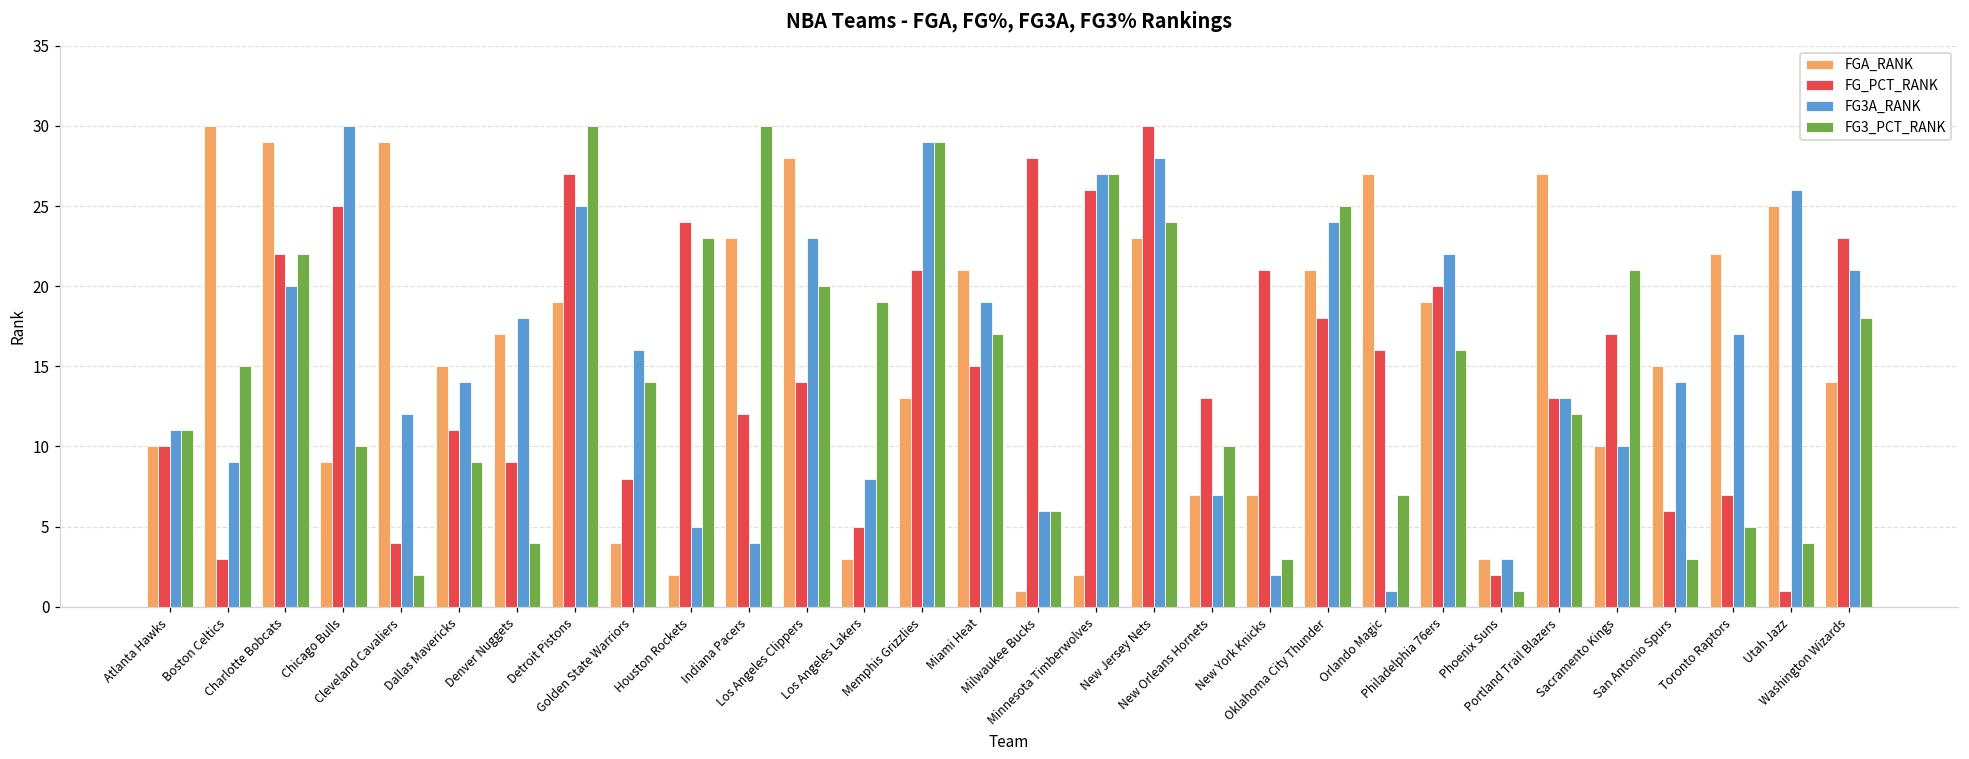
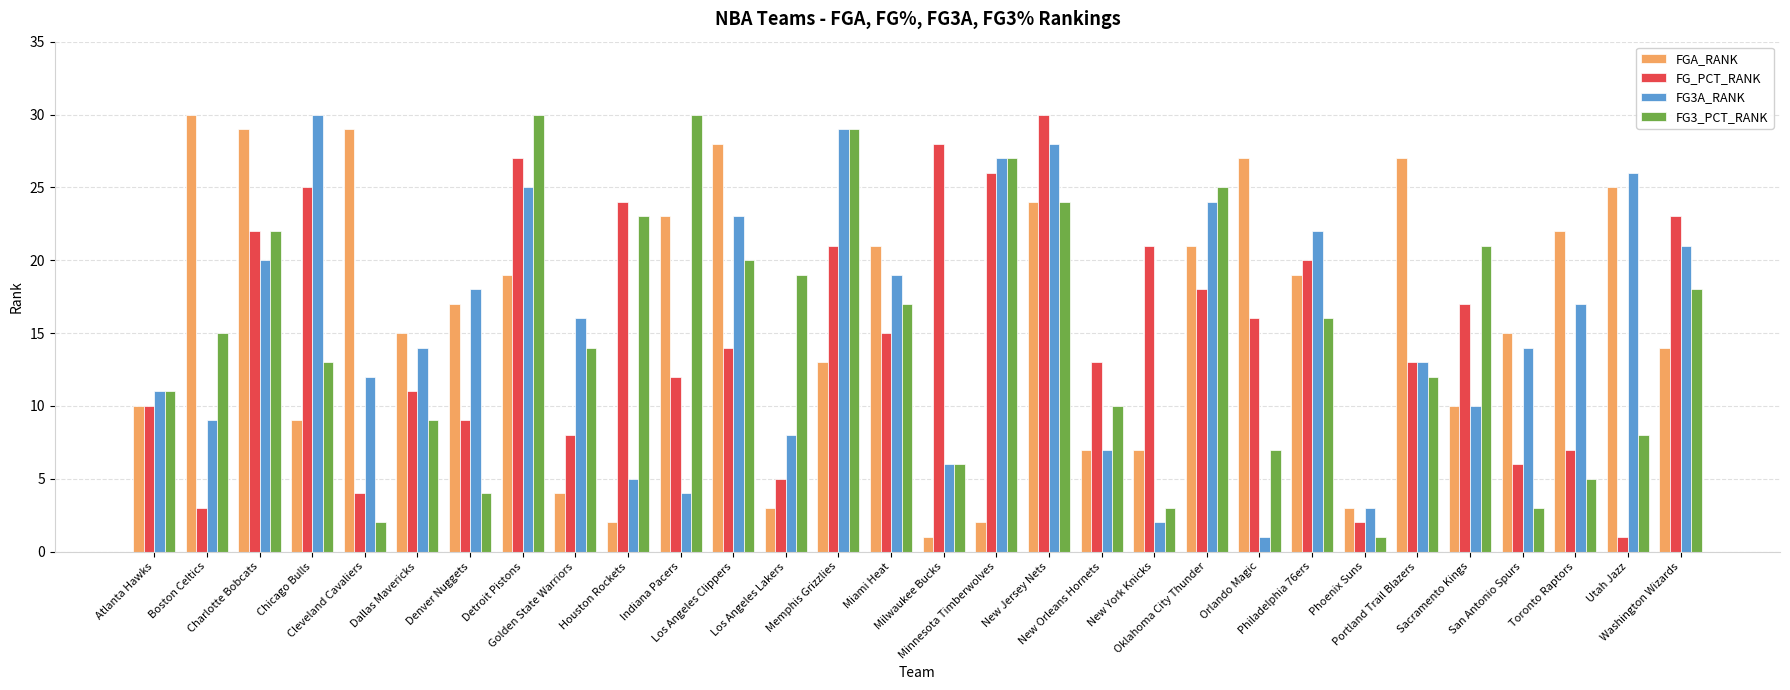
FG3_PCT_RANK, Chicago Bulls: 10 -> 13
FGA_RANK, New Jersey Nets: 23 -> 24
FG3_PCT_RANK, Utah Jazz: 4 -> 8
